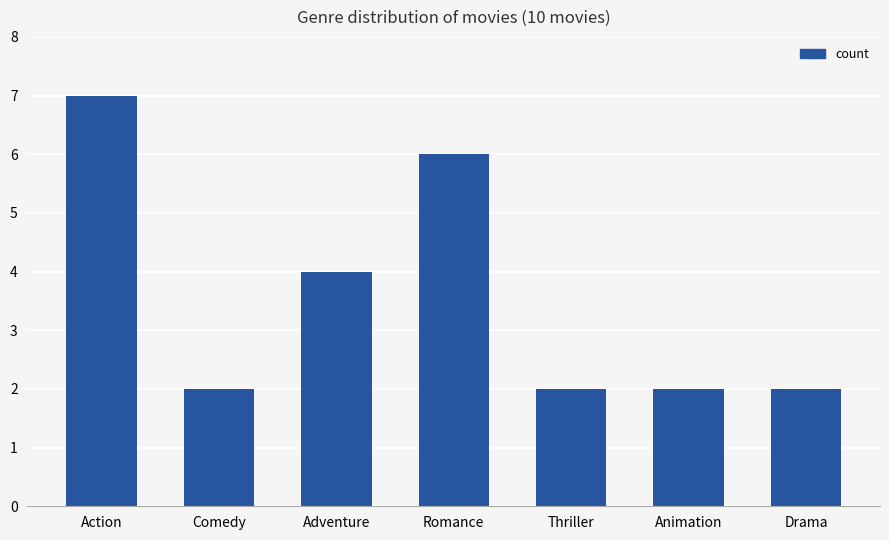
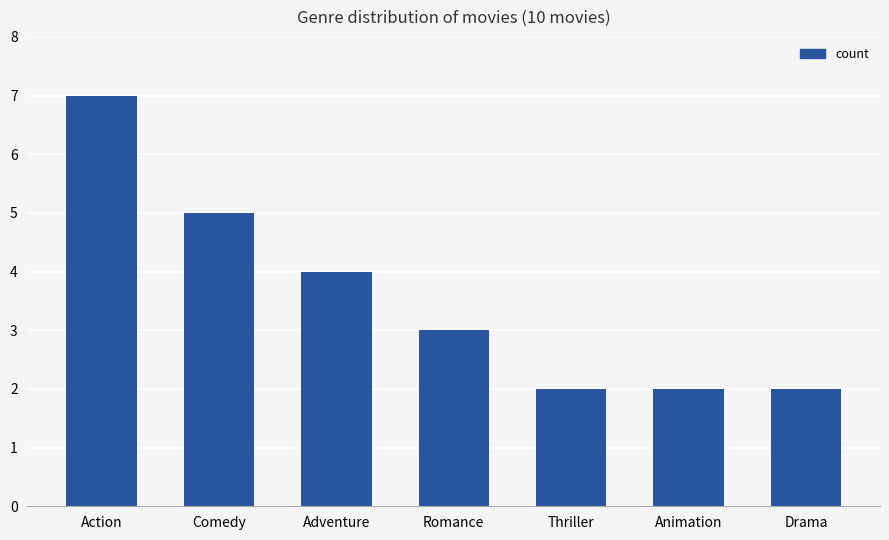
Comedy: 2 -> 5
Romance: 6 -> 3
